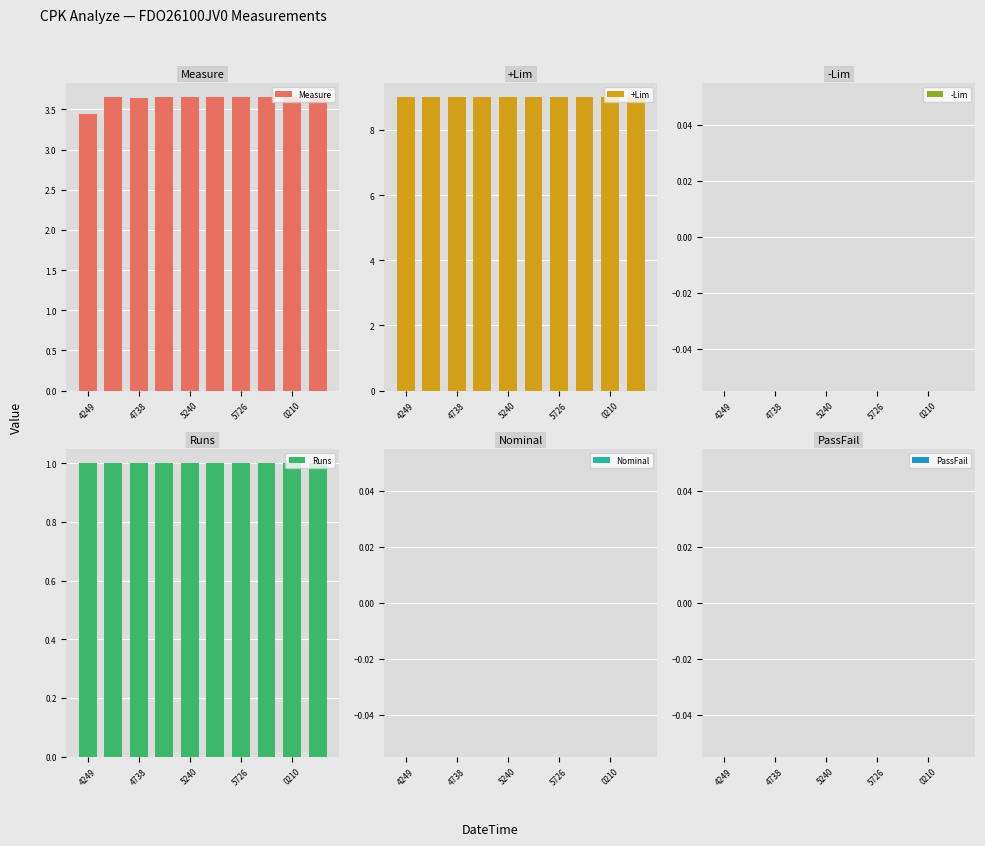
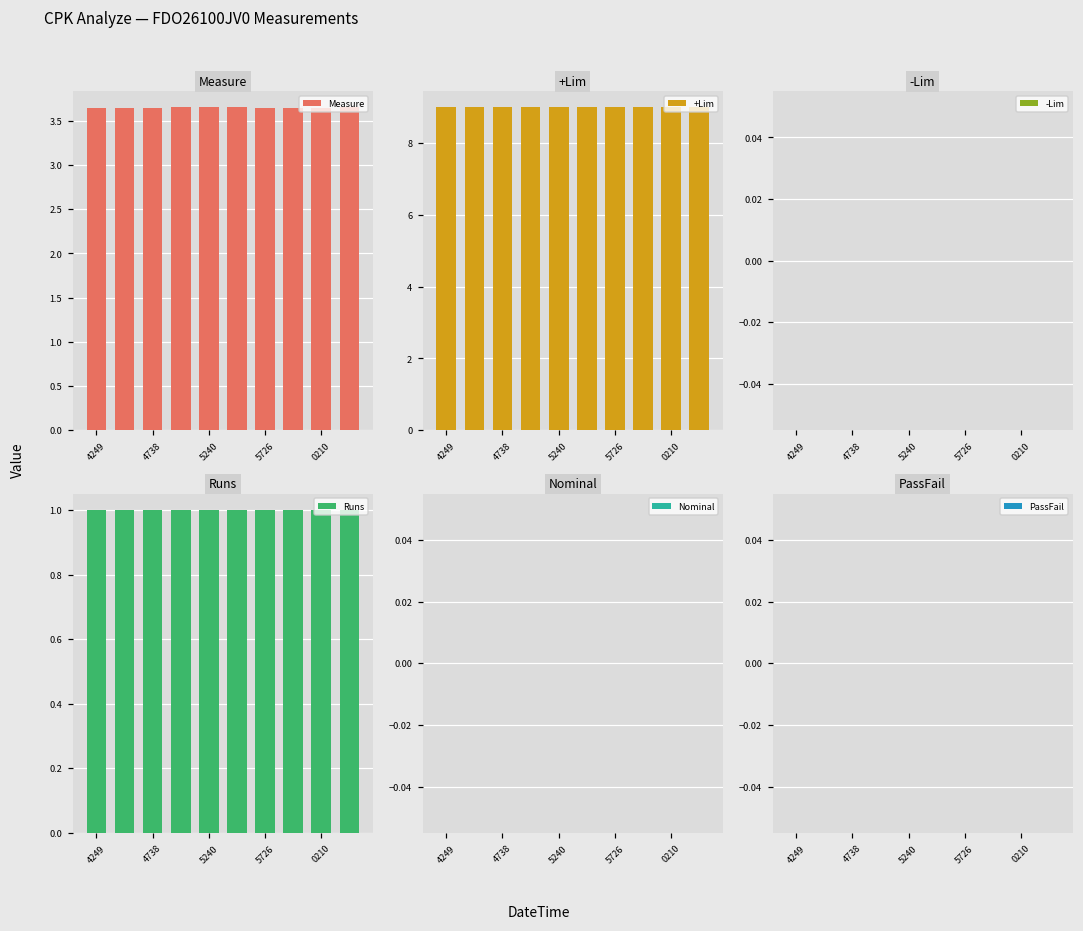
Measure, 4249: 3.4 -> 3.6
